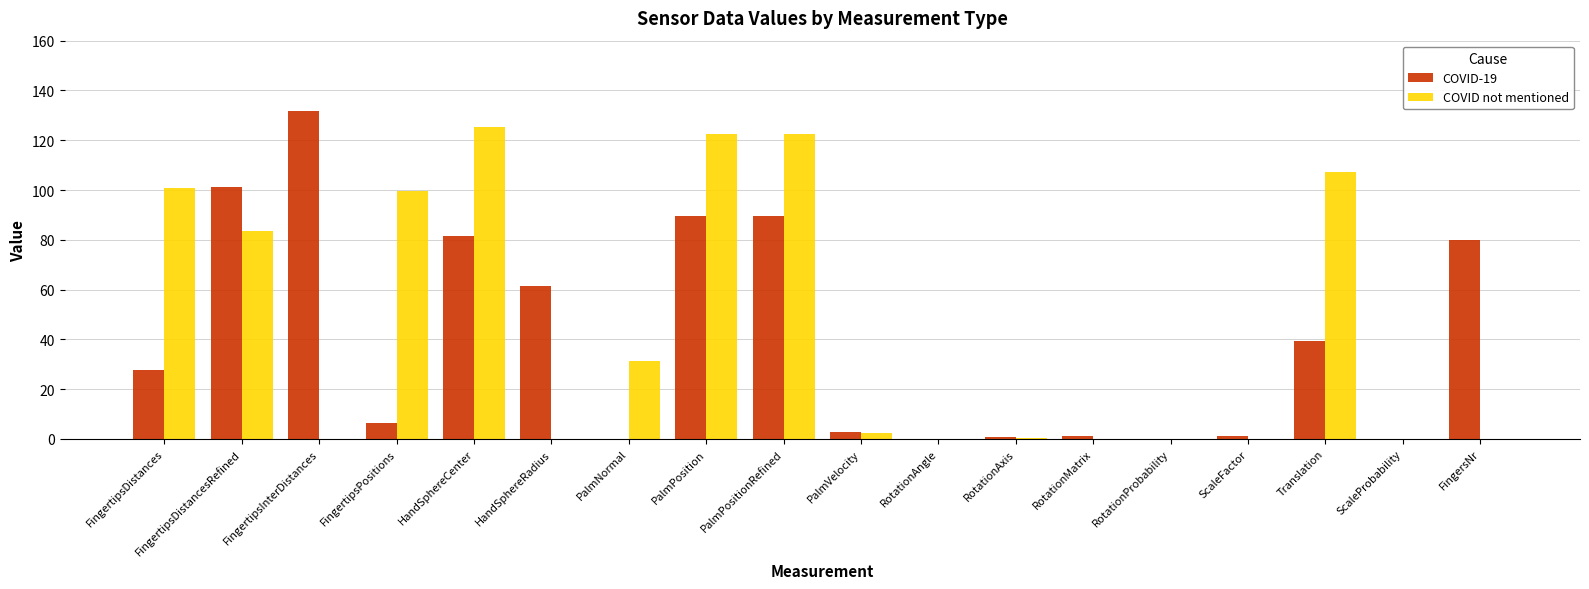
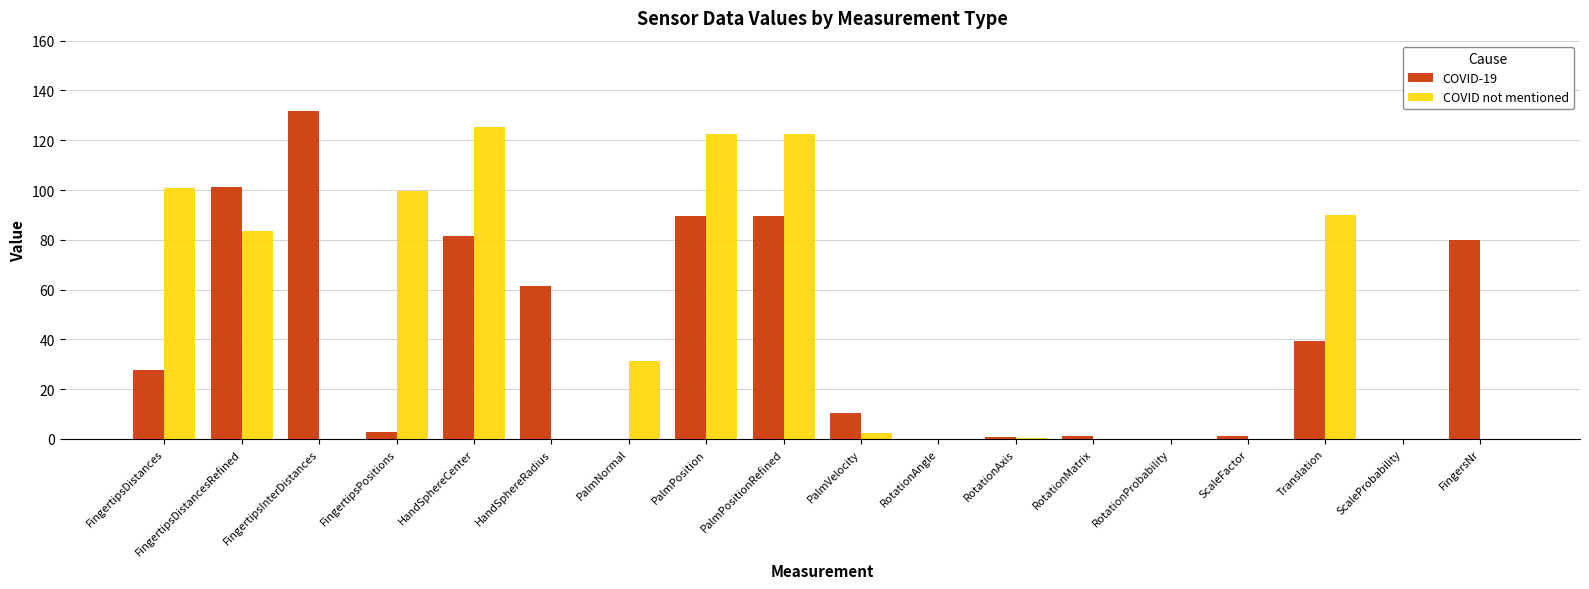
COVID-19, FingertipsPositions: 7 -> 3
COVID-19, PalmVelocity: 3 -> 10
COVID not mentioned, Translation: 107 -> 90
